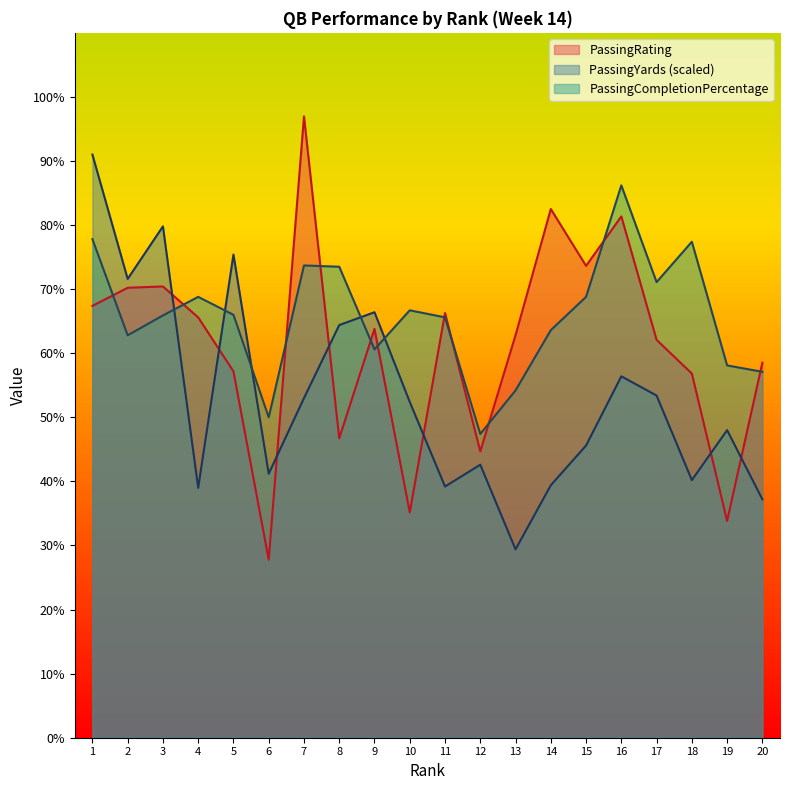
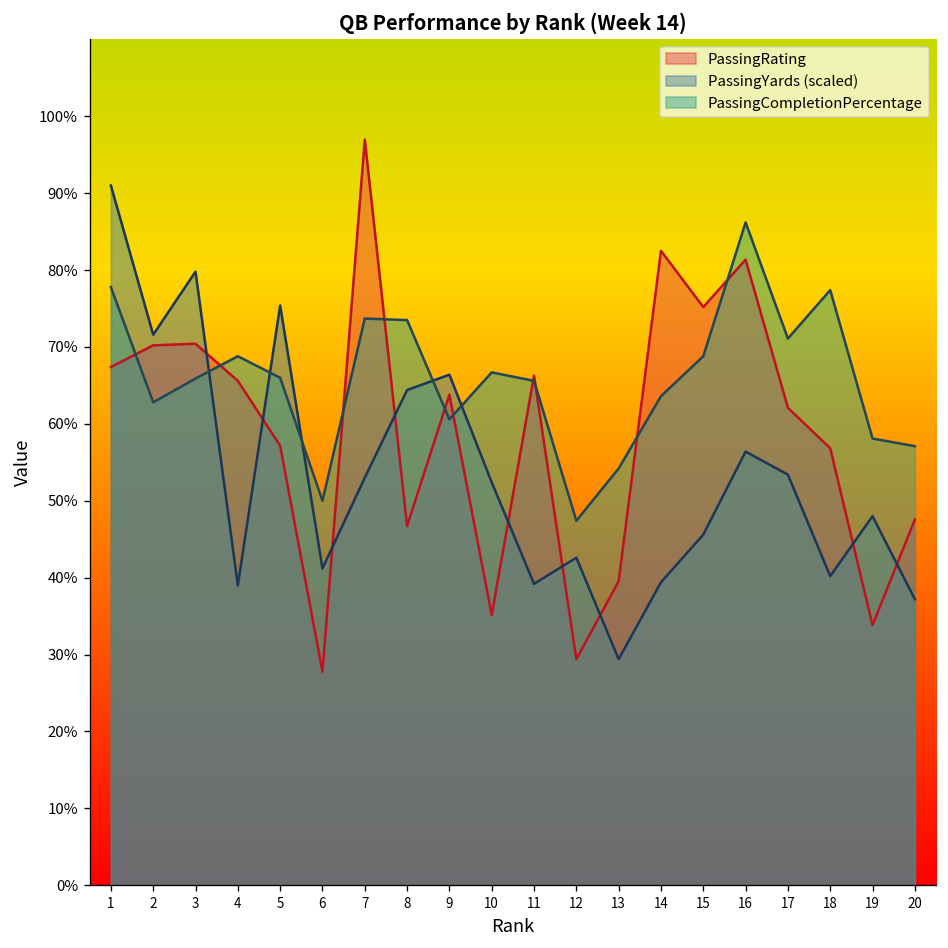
PassingRating, 12: 45% -> 29%
PassingRating, 13: 63% -> 40%
PassingRating, 15: 74% -> 75%
PassingRating, 20: 59% -> 48%
